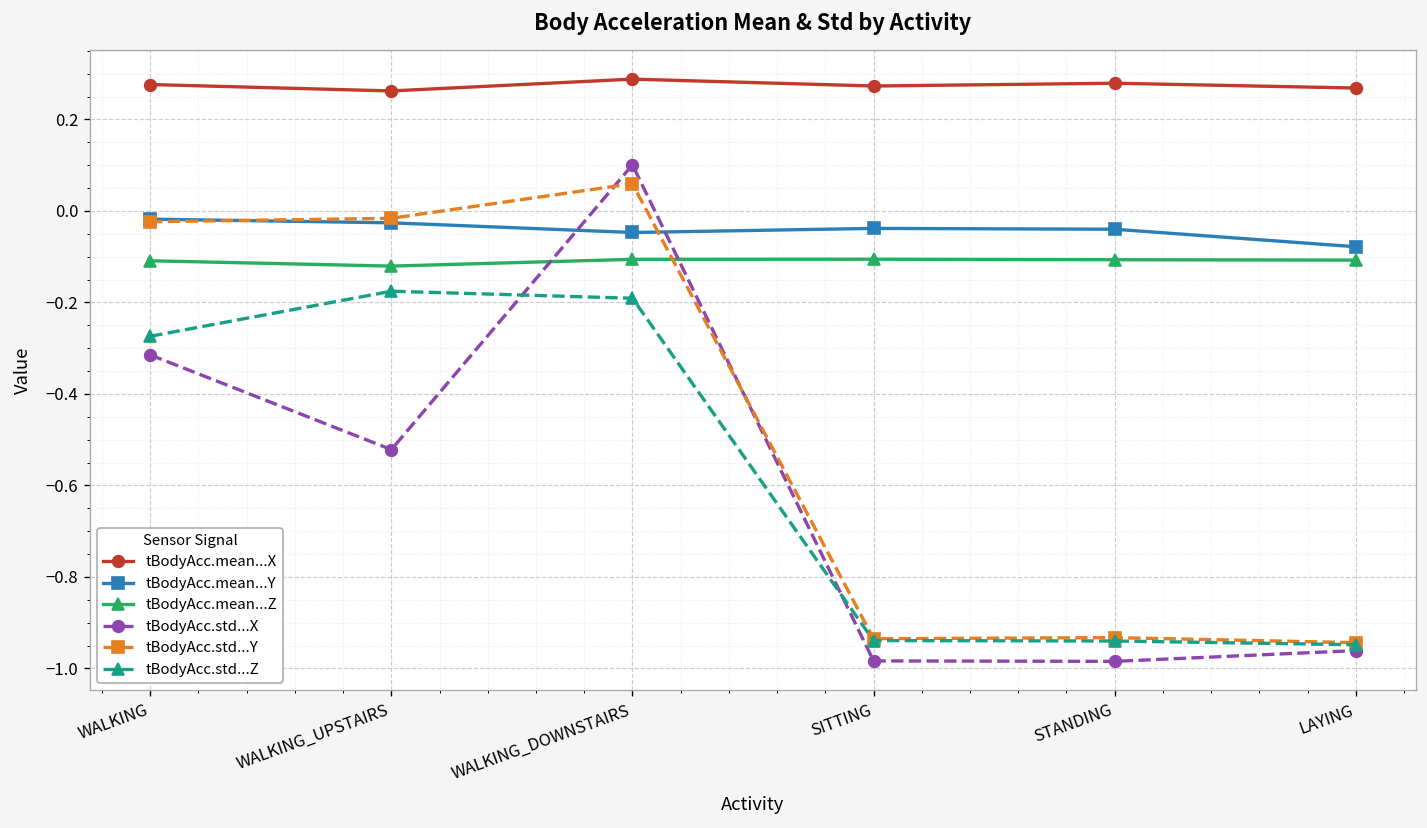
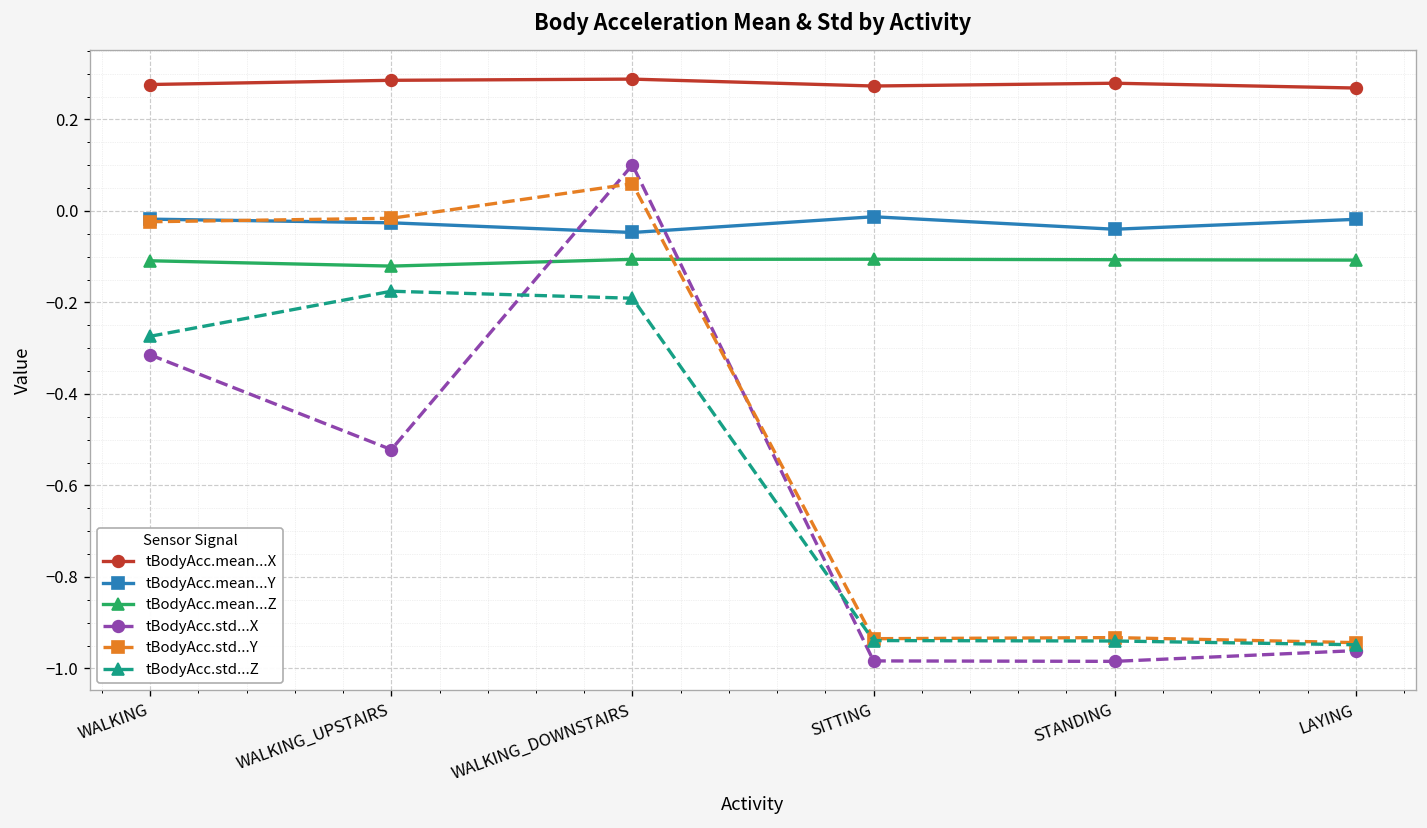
tBodyAcc.mean...X, WALKING_UPSTAIRS: 0.26 -> 0.29
tBodyAcc.mean...Y, SITTING: -0.04 -> -0.01
tBodyAcc.mean...Y, LAYING: -0.08 -> -0.02
